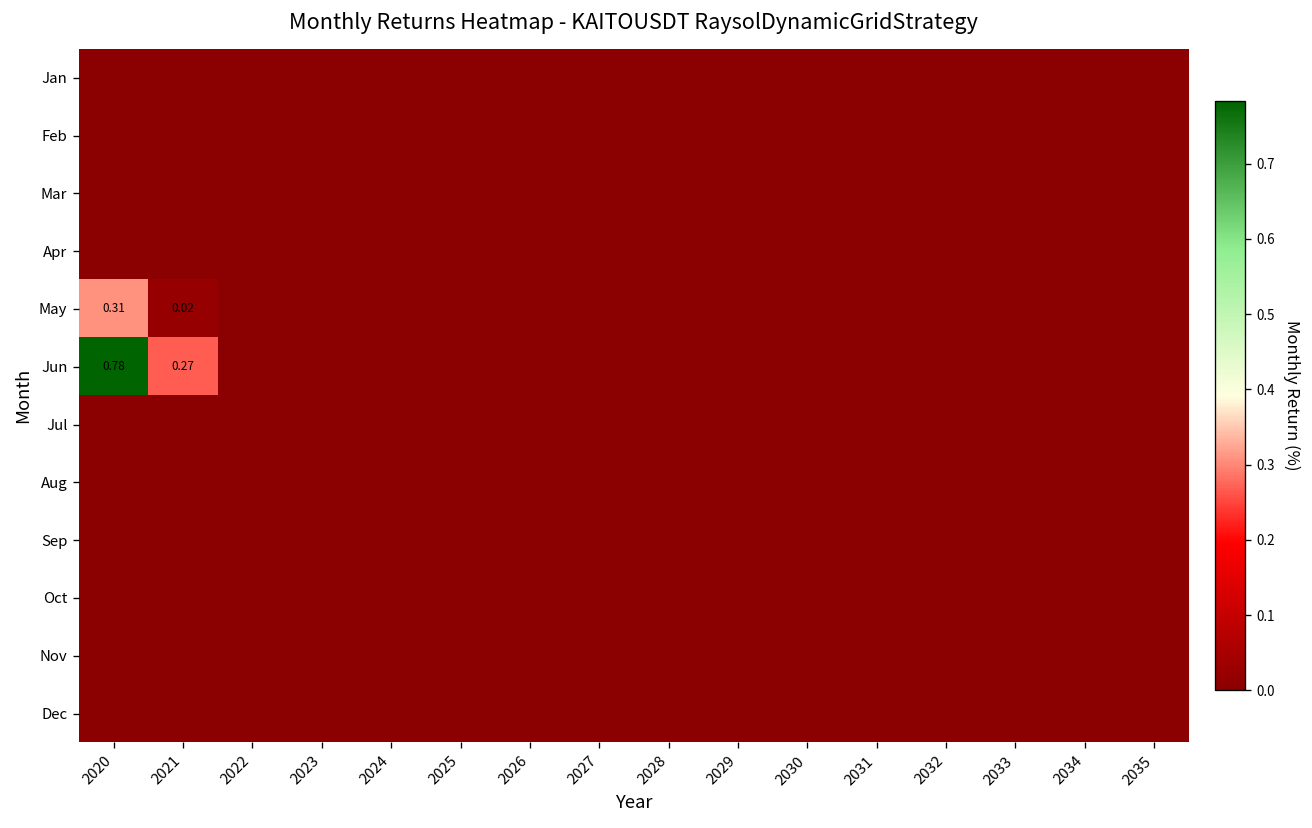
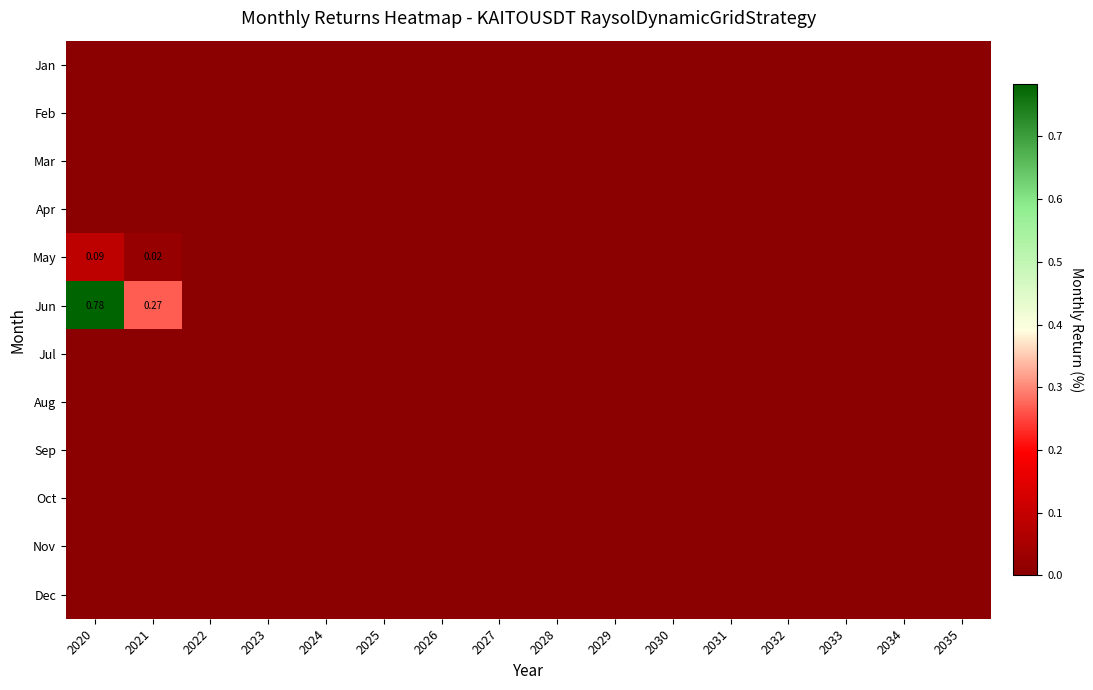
May, 2020: 0.31 -> 0.09
